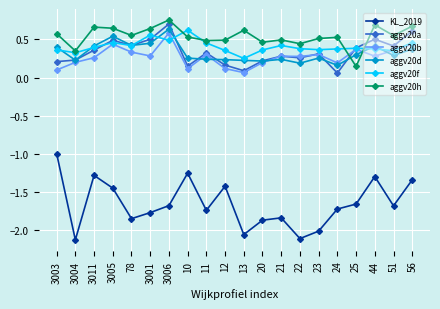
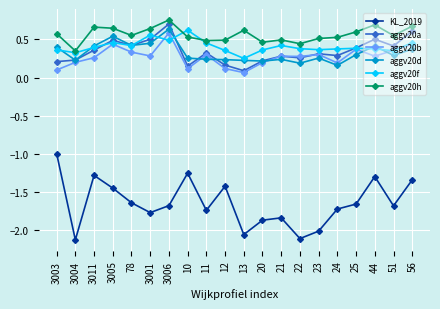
KL_2019, 78: -1.9 -> -1.6
aggv20a, 24: 0.1 -> 0.3
aggv20h, 25: 0.1 -> 0.6
